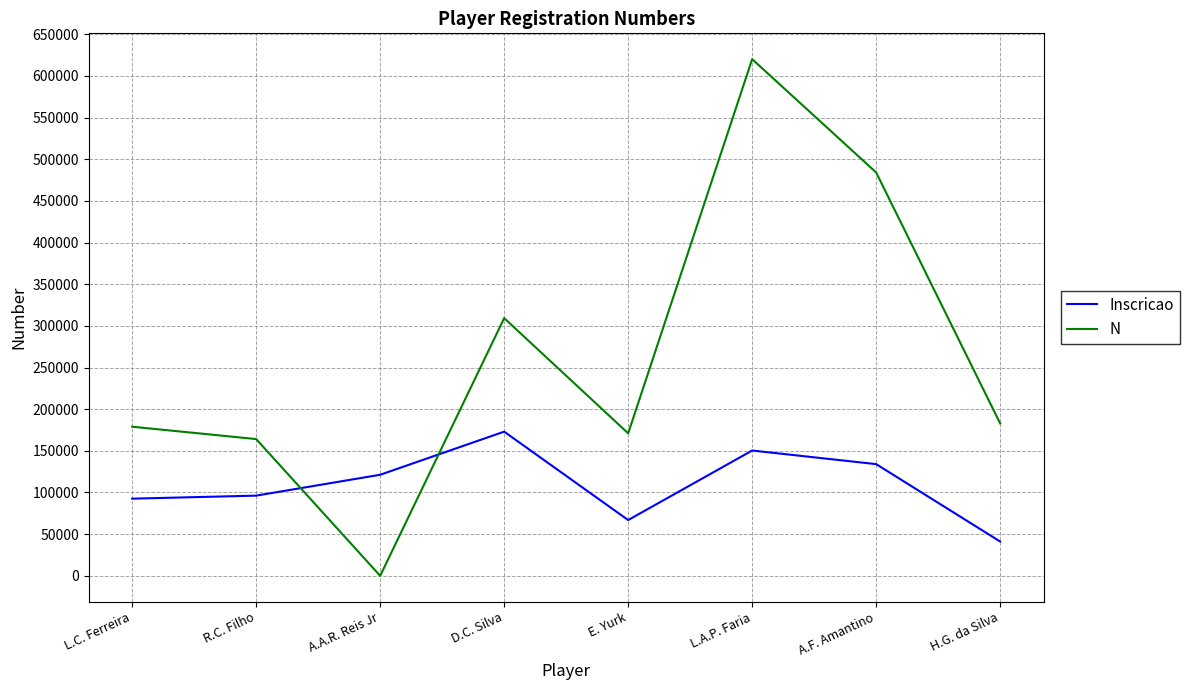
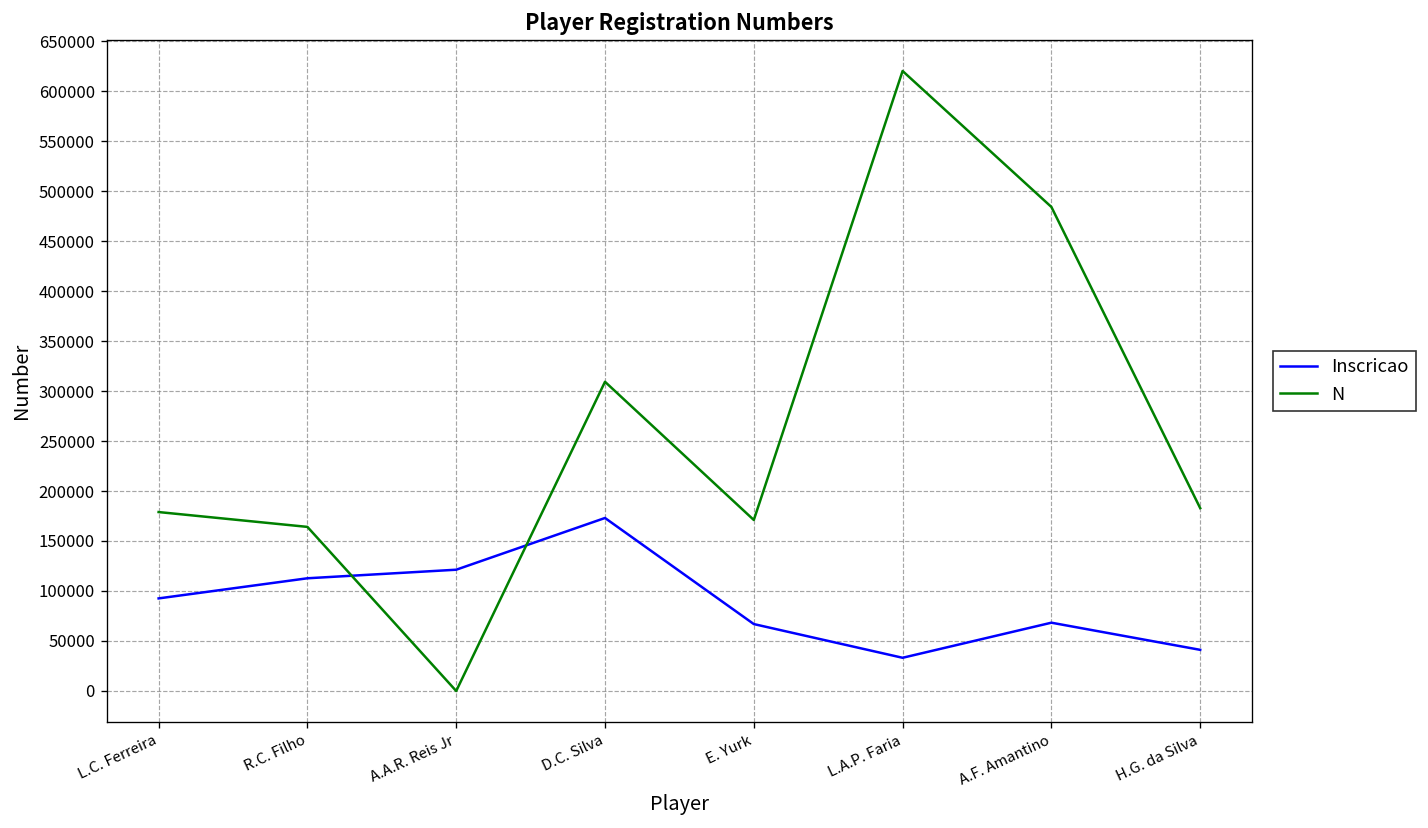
Inscricao, R.C. Filho: 100000 -> 110000
Inscricao, L.A.P. Faria: 150000 -> 30000
Inscricao, A.F. Amantino: 130000 -> 70000
